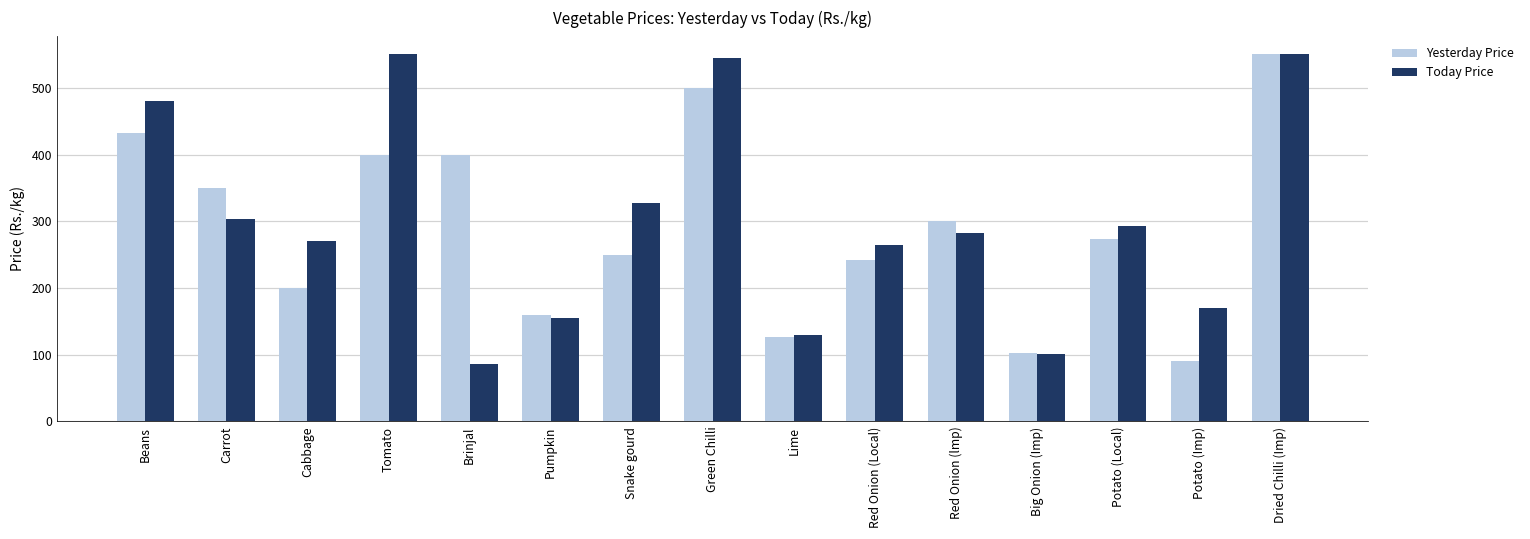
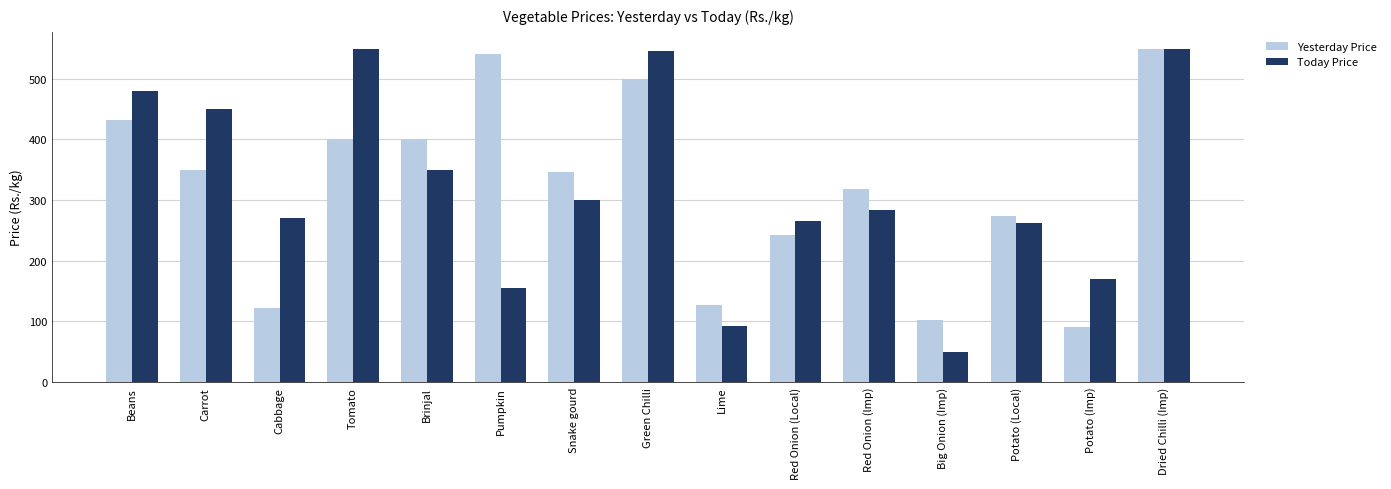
Today Price, Carrot: 300 -> 450
Yesterday Price, Cabbage: 200 -> 120
Today Price, Brinjal: 90 -> 350
Yesterday Price, Pumpkin: 160 -> 540
Yesterday Price, Snake gourd: 250 -> 350
Today Price, Snake gourd: 330 -> 300
Today Price, Lime: 130 -> 90
Yesterday Price, Red Onion (lmp): 300 -> 320
Today Price, Big Onion (Imp): 100 -> 50
Today Price, Potato (Local): 290 -> 260
